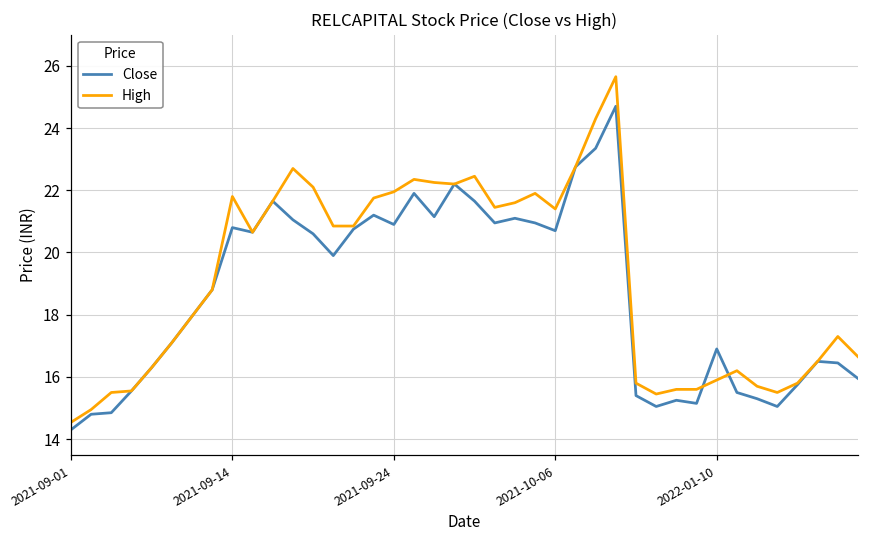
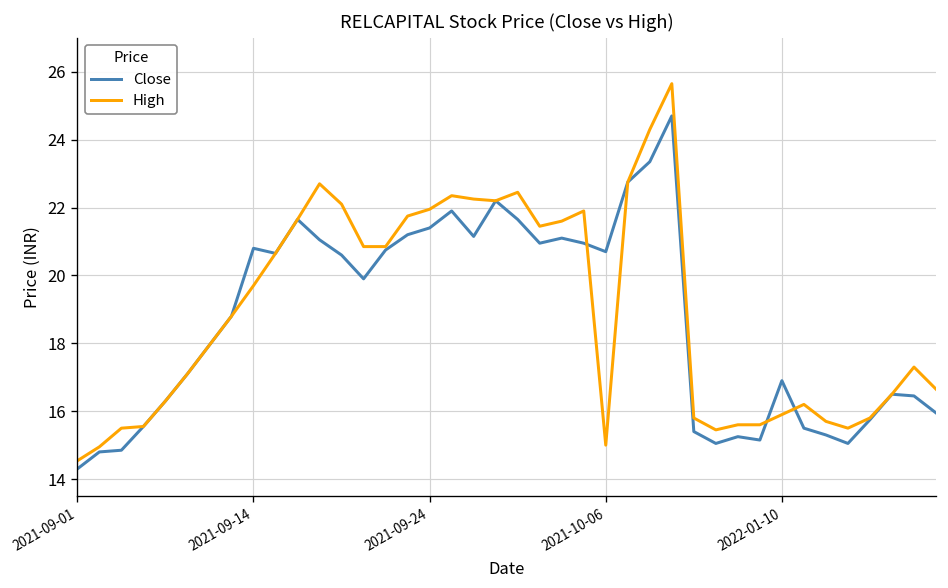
High, 2021-09-14: 21.8 -> 19.7
Close, 2021-09-24: 20.9 -> 21.4
High, 2021-10-06: 21.4 -> 15.0
